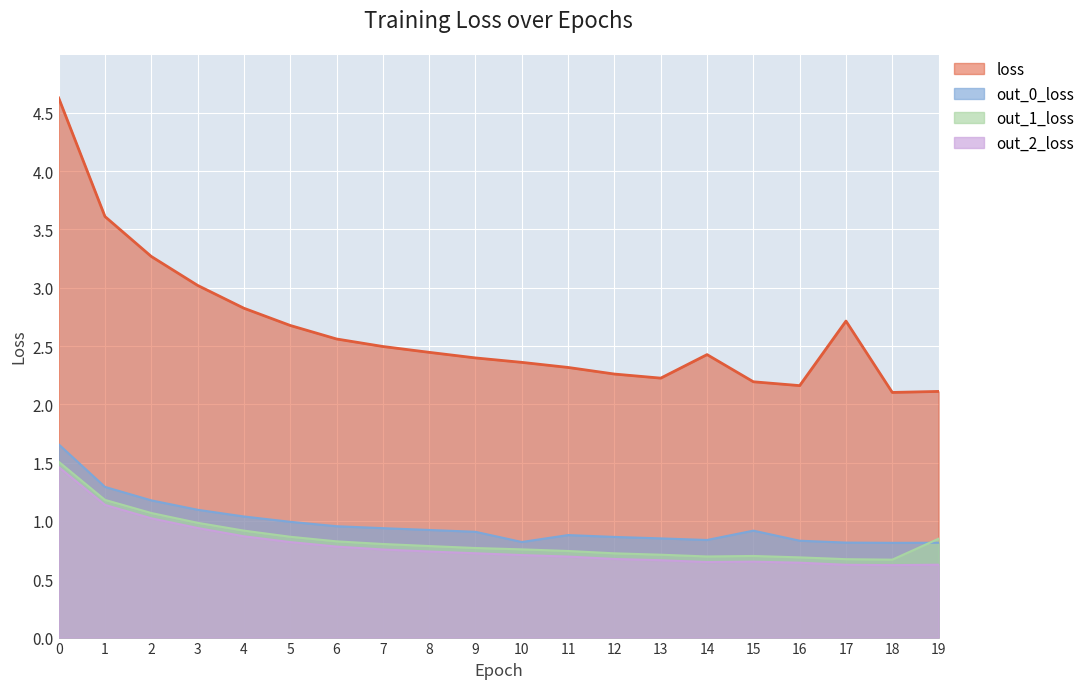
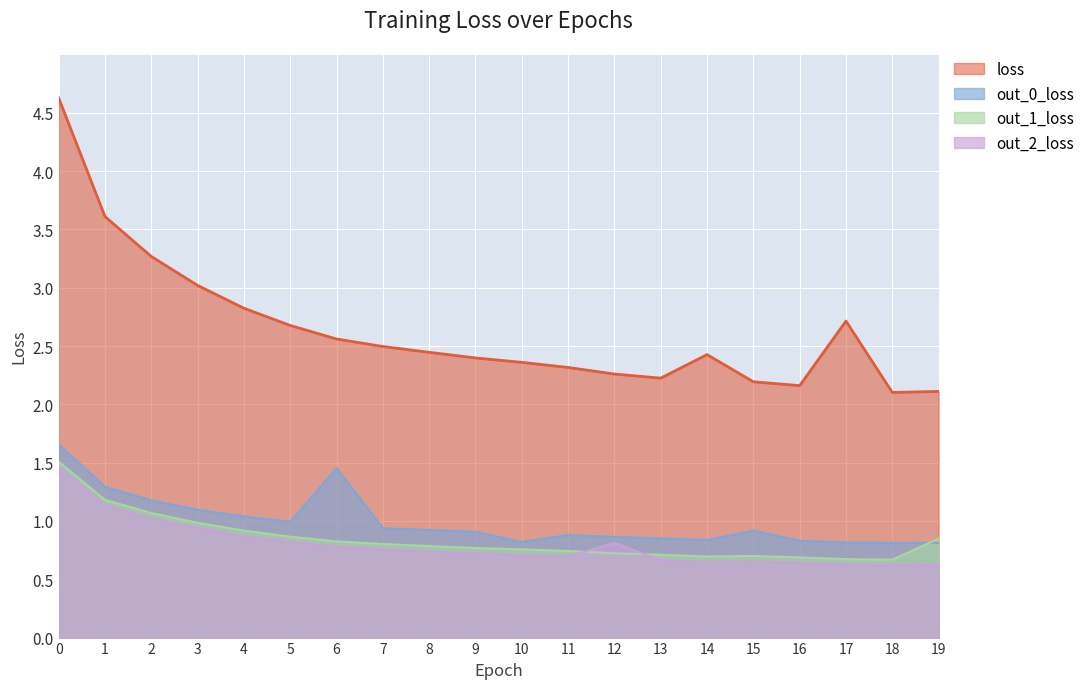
out_0_loss, 6: 0.95 -> 1.45
out_2_loss, 12: 0.67 -> 0.81
